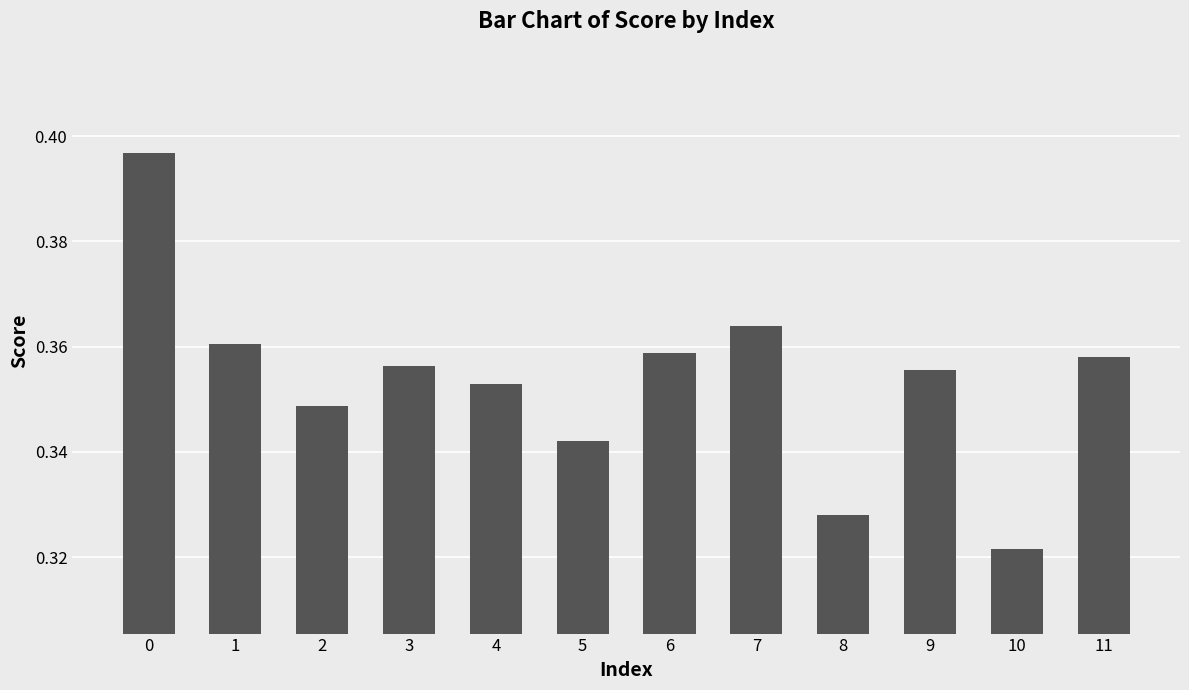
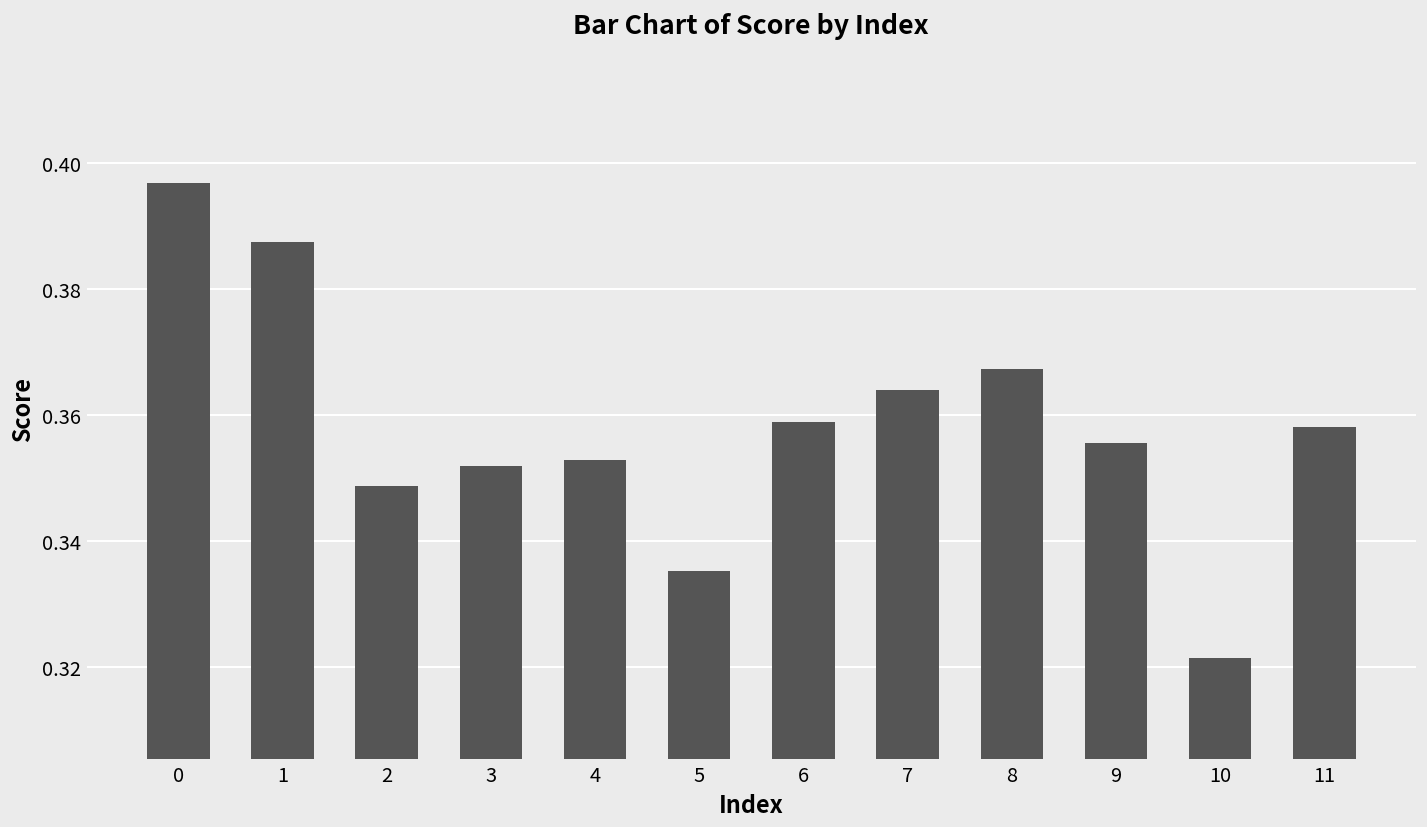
1: 0.361 -> 0.387
3: 0.356 -> 0.352
5: 0.342 -> 0.335
8: 0.328 -> 0.367
